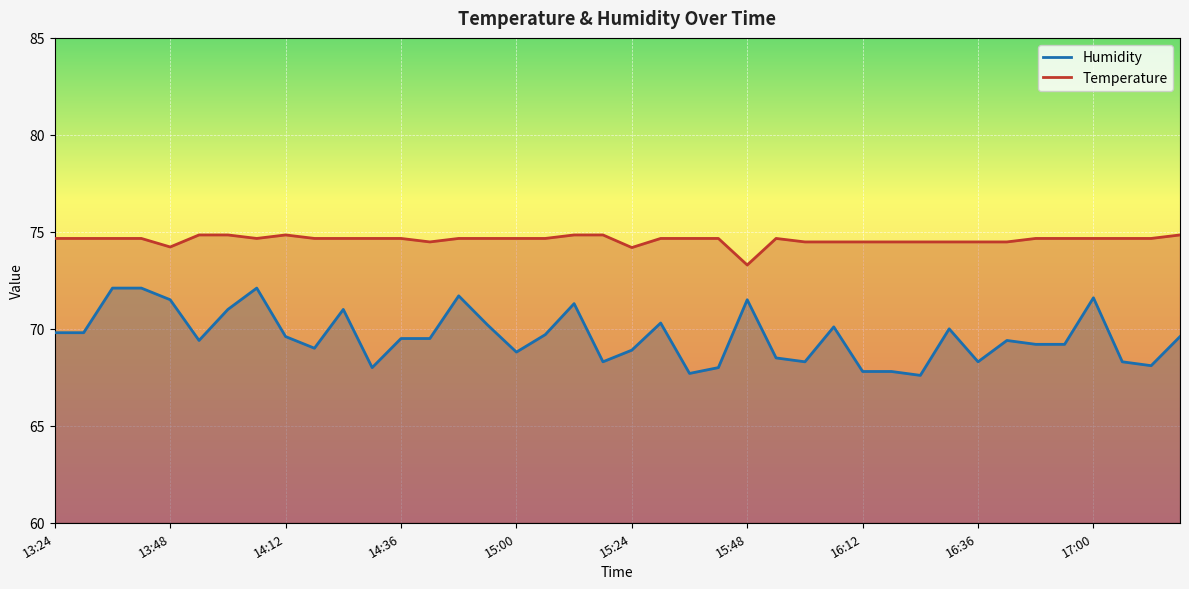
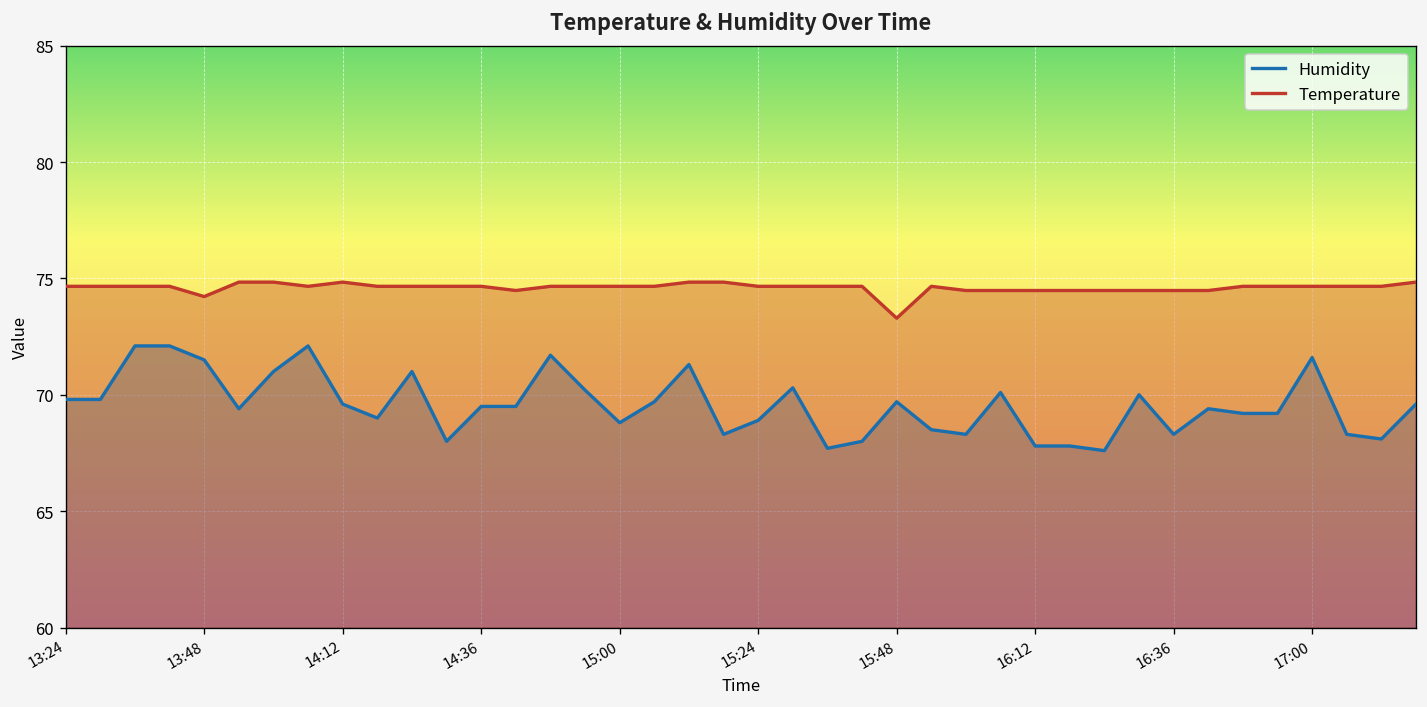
Temperature, 15:24: 74.2 -> 74.7
Humidity, 15:48: 71.5 -> 69.7
